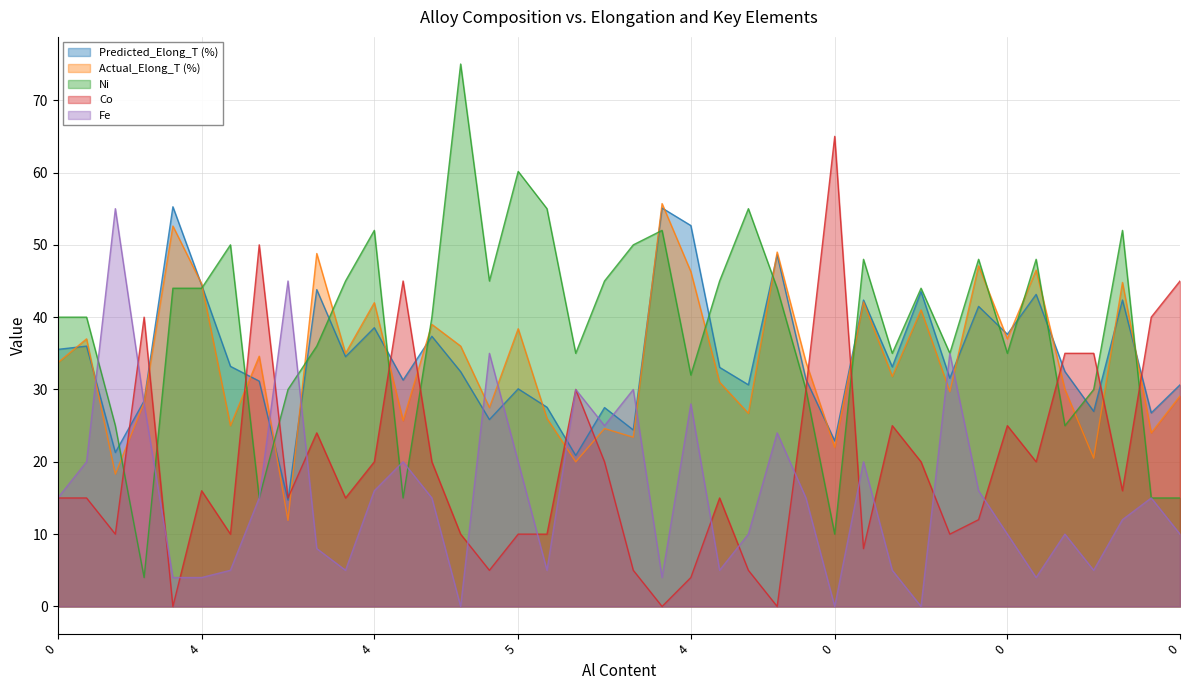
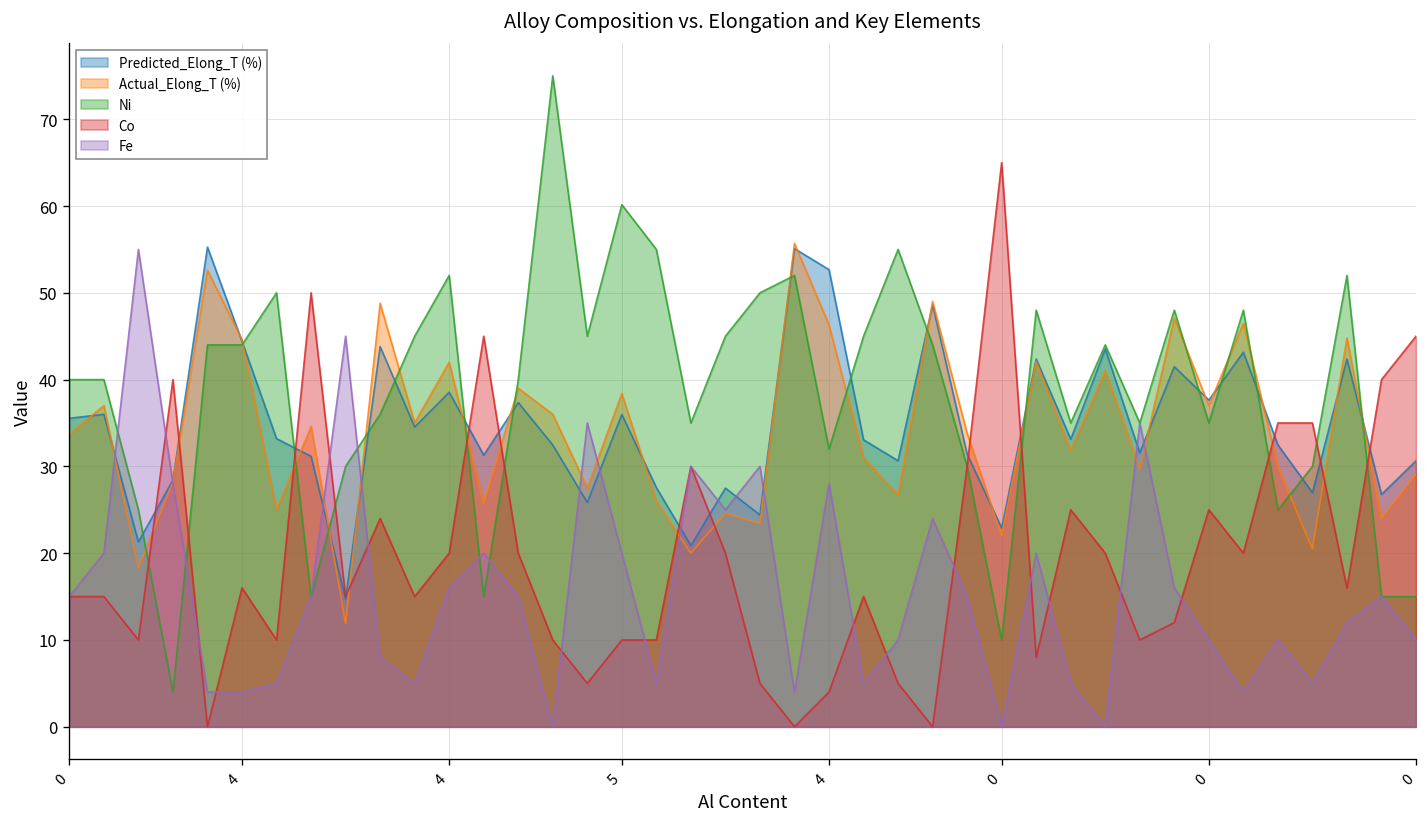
Predicted_Elong_T (%), 5: 30 -> 36
